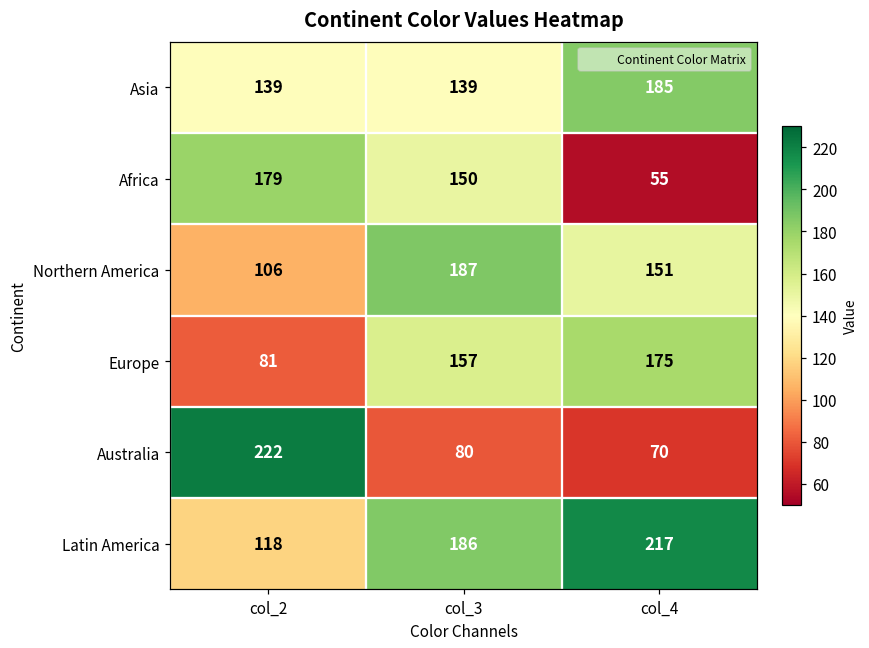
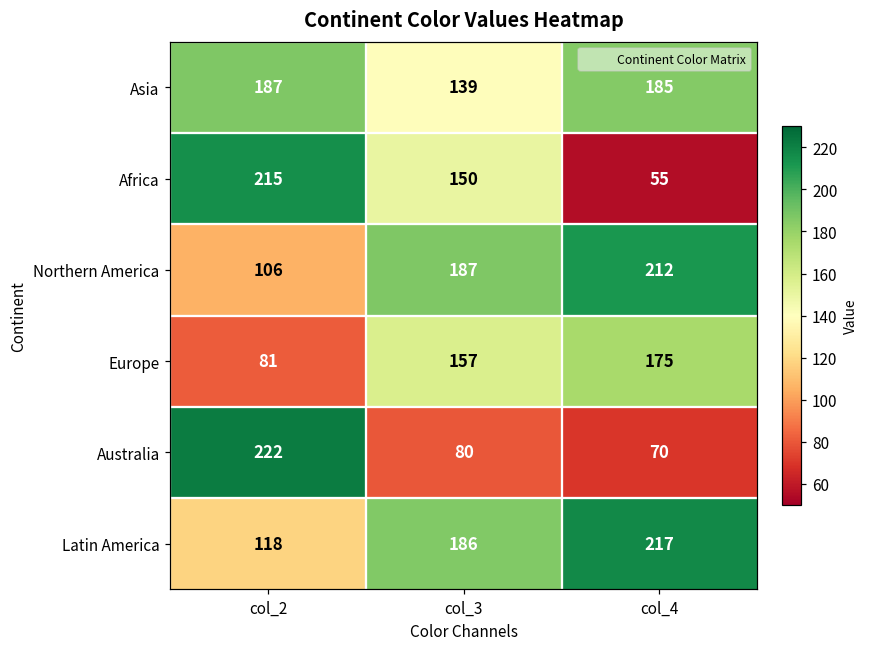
Asia, col_2: 139 -> 187
Africa, col_2: 179 -> 215
Northern America, col_4: 151 -> 212
